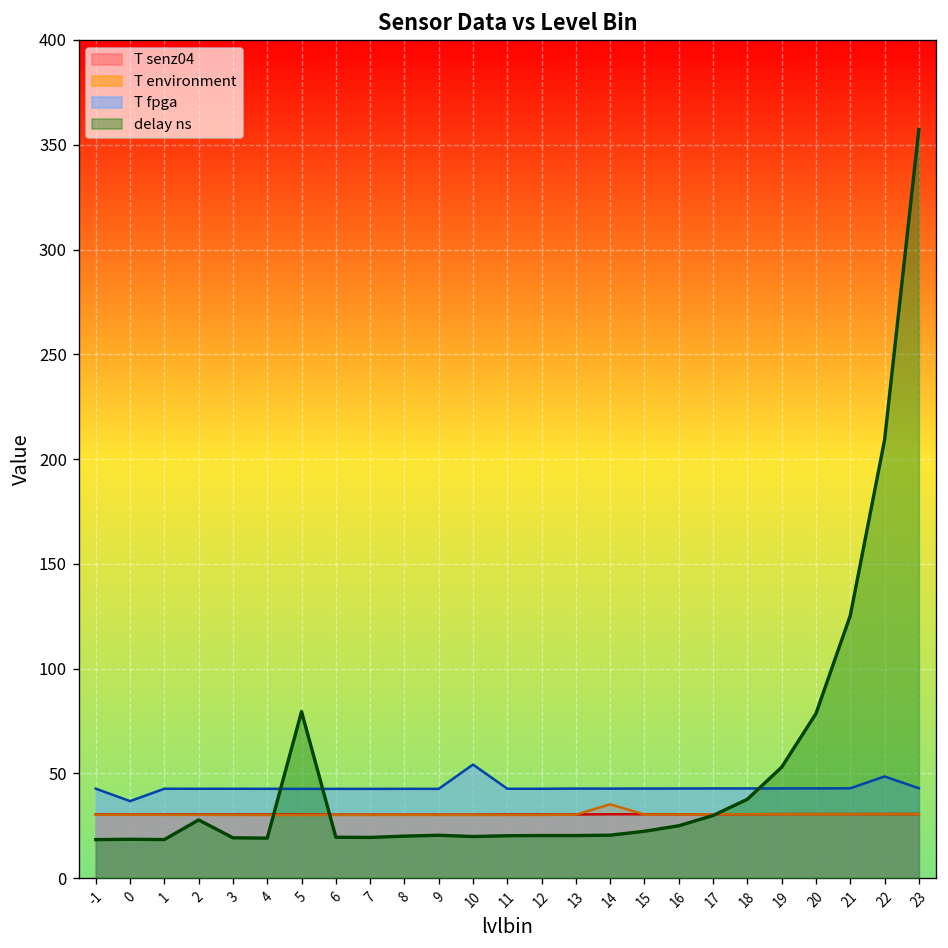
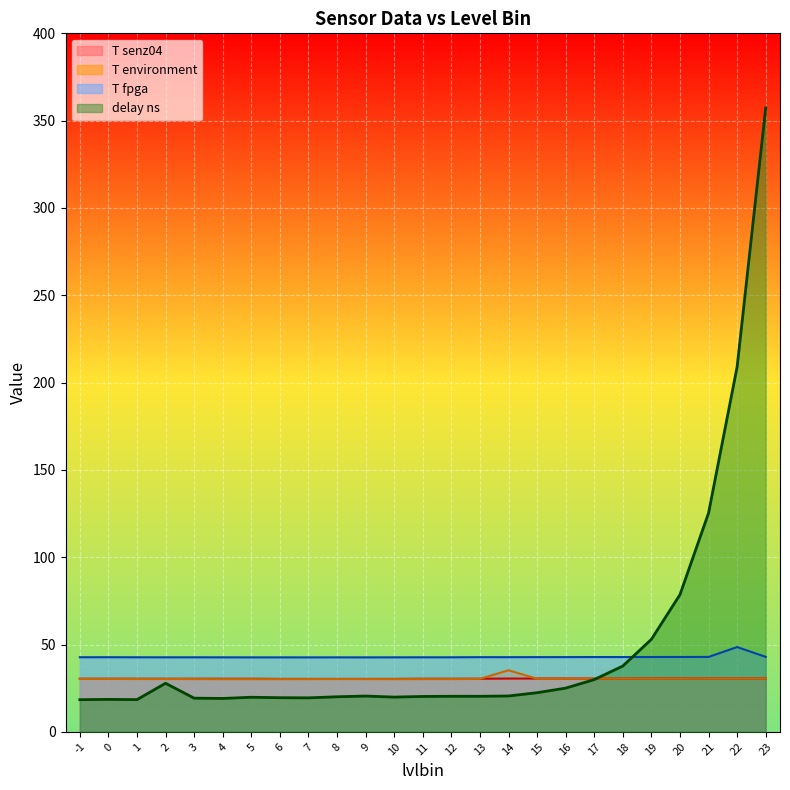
T fpga, 0: 37 -> 43
delay ns, 5: 80 -> 20
T fpga, 10: 54 -> 43
